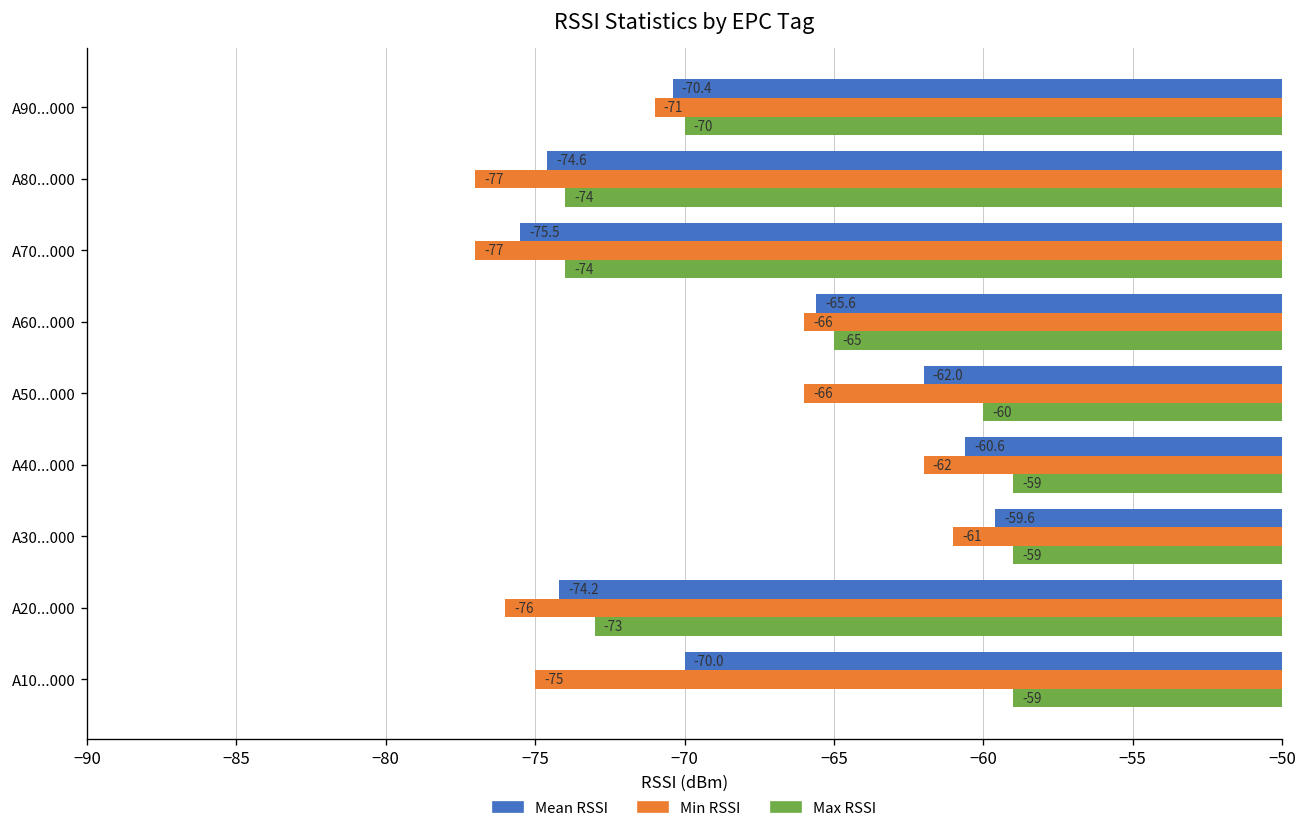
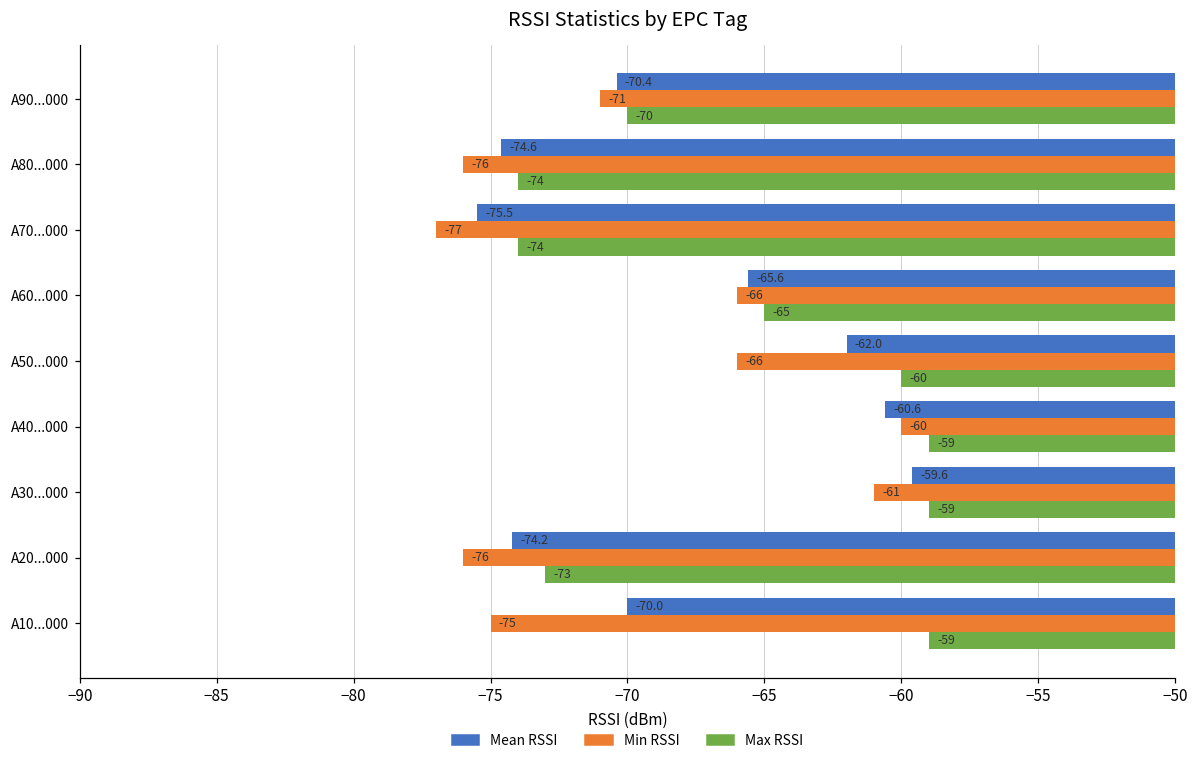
Min RSSI, A80...000: -77 -> -76
Min RSSI, A40...000: -62 -> -60
